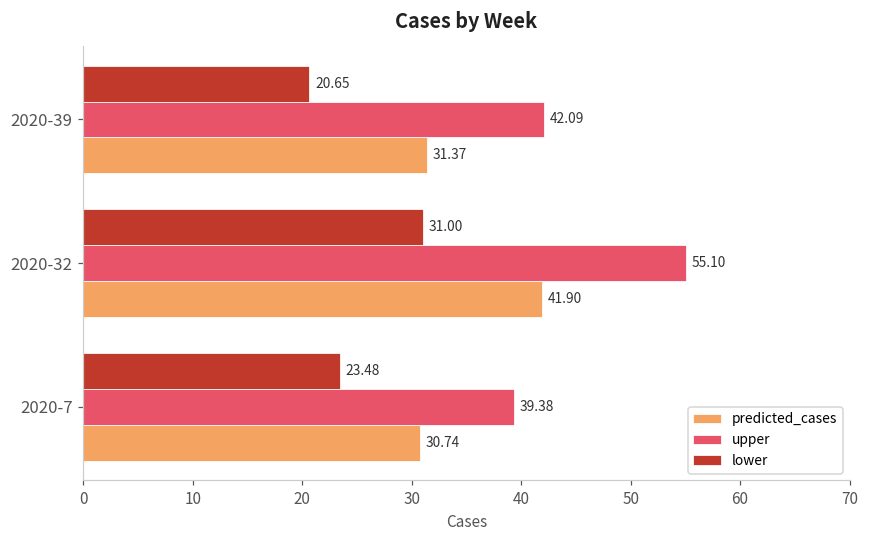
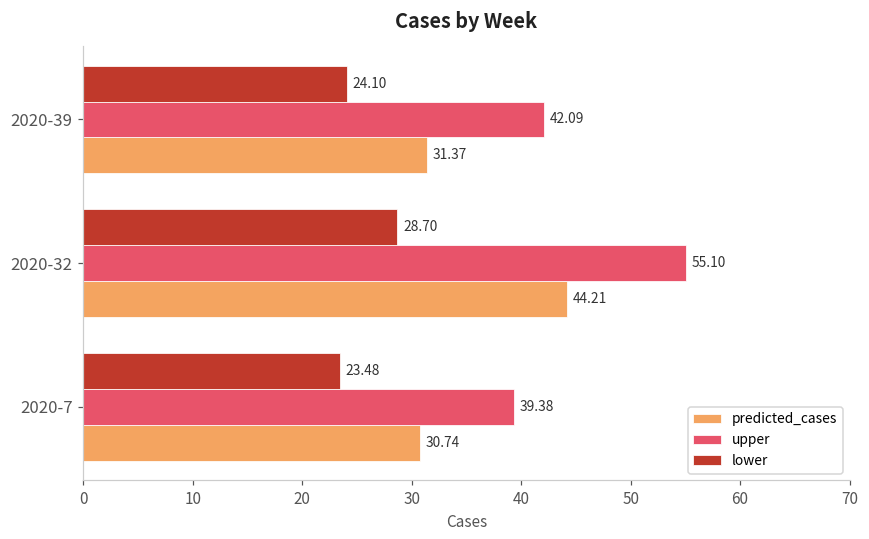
lower, 2020-39: 20.65 -> 24.10
lower, 2020-32: 31.00 -> 28.70
predicted_cases, 2020-32: 41.90 -> 44.21
